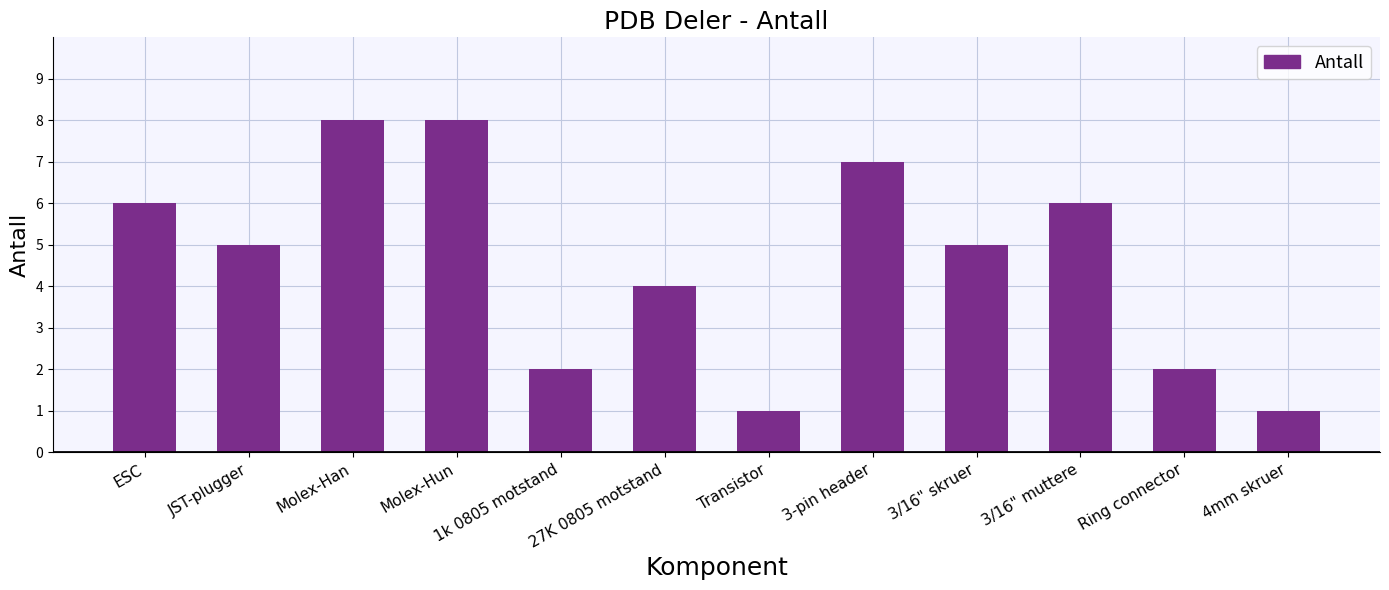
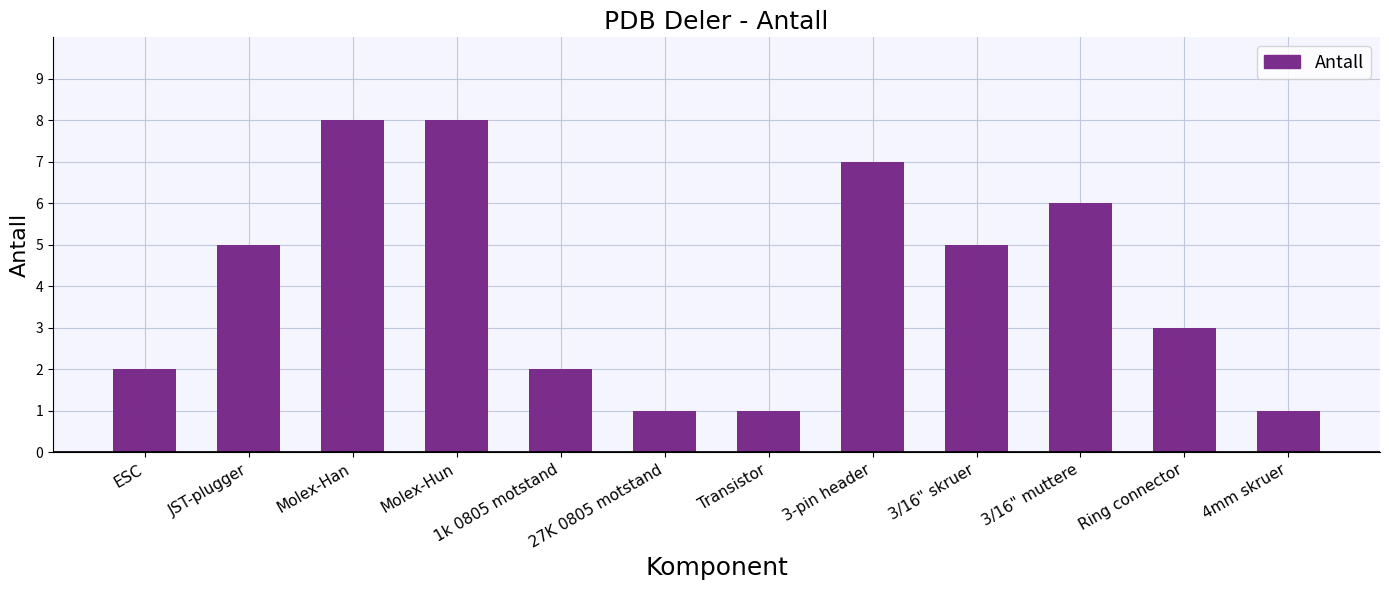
ESC: 6 -> 2
27K 0805 motstand: 4 -> 1
Ring connector: 2 -> 3
